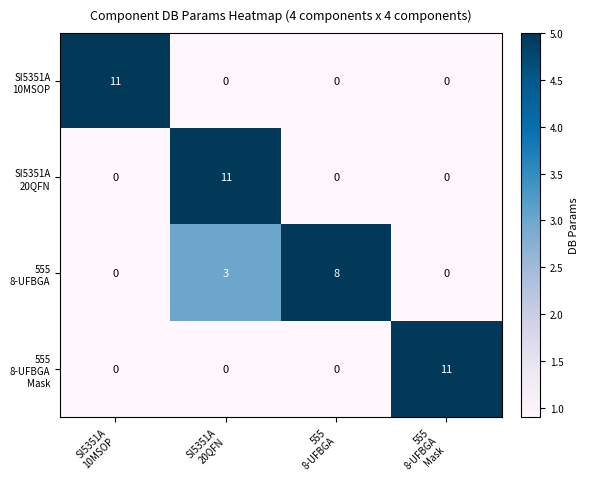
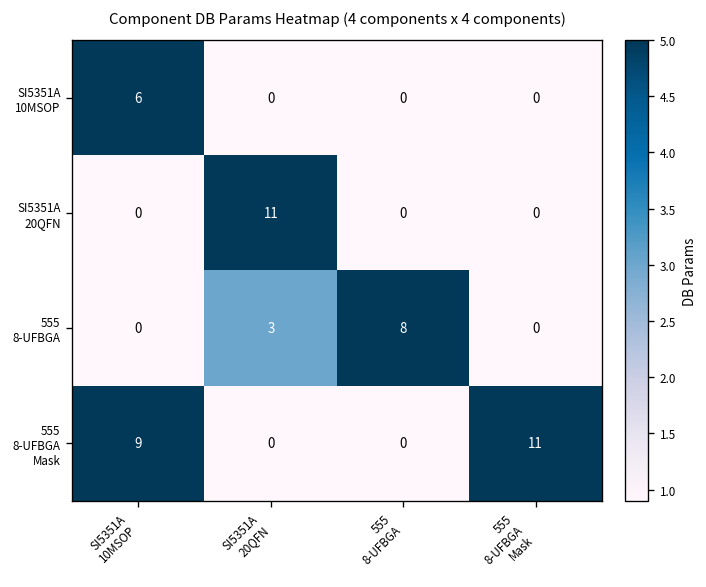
SI5351A 10MSOP, SI5351A 10MSOP: 11 -> 6
555 8-UFBGA Mask, SI5351A 10MSOP: 0 -> 9
